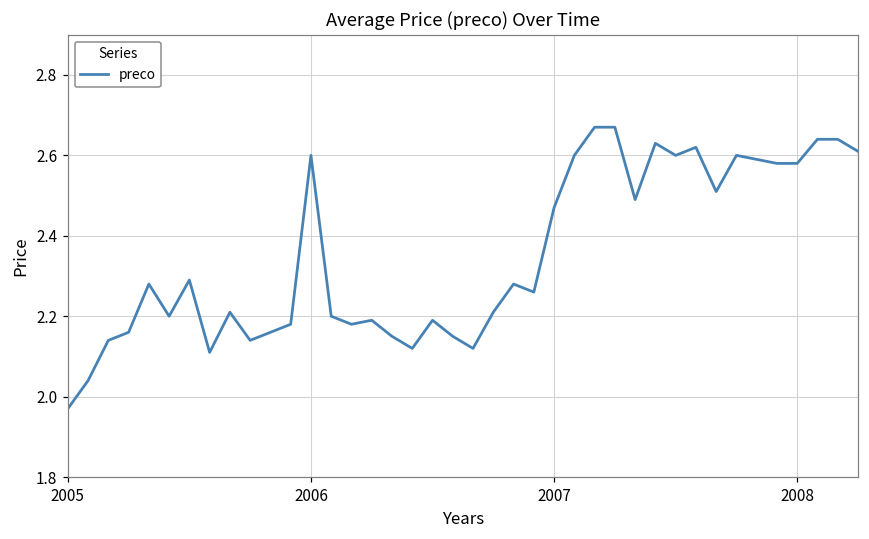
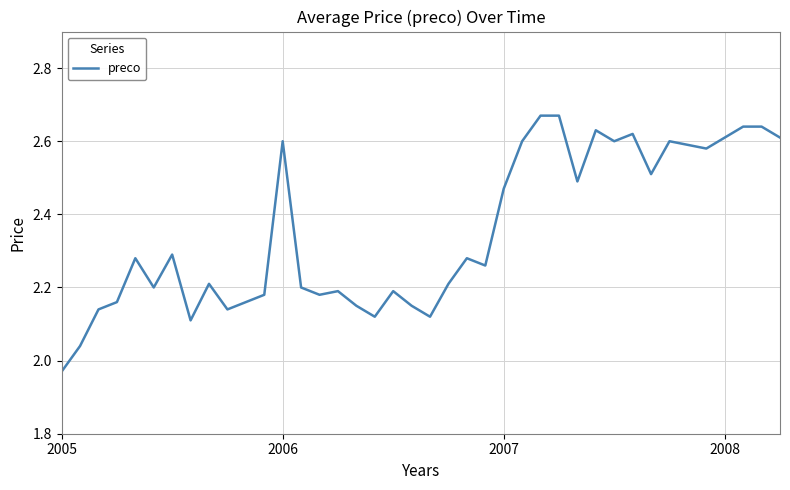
2008: 2.58 -> 2.61
